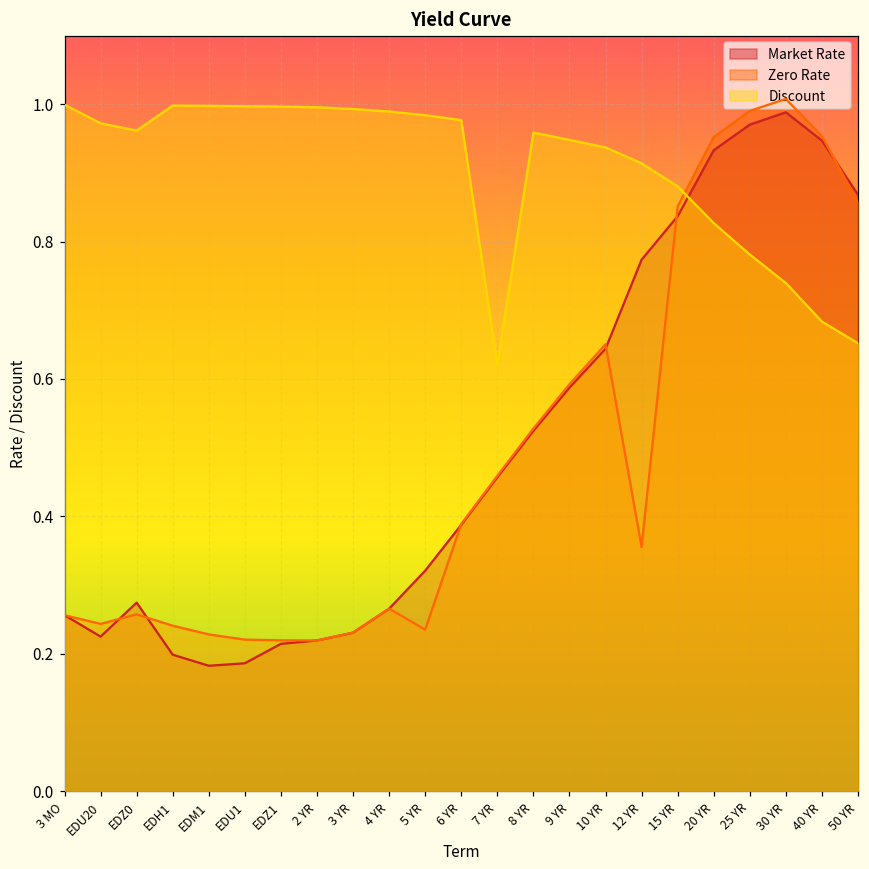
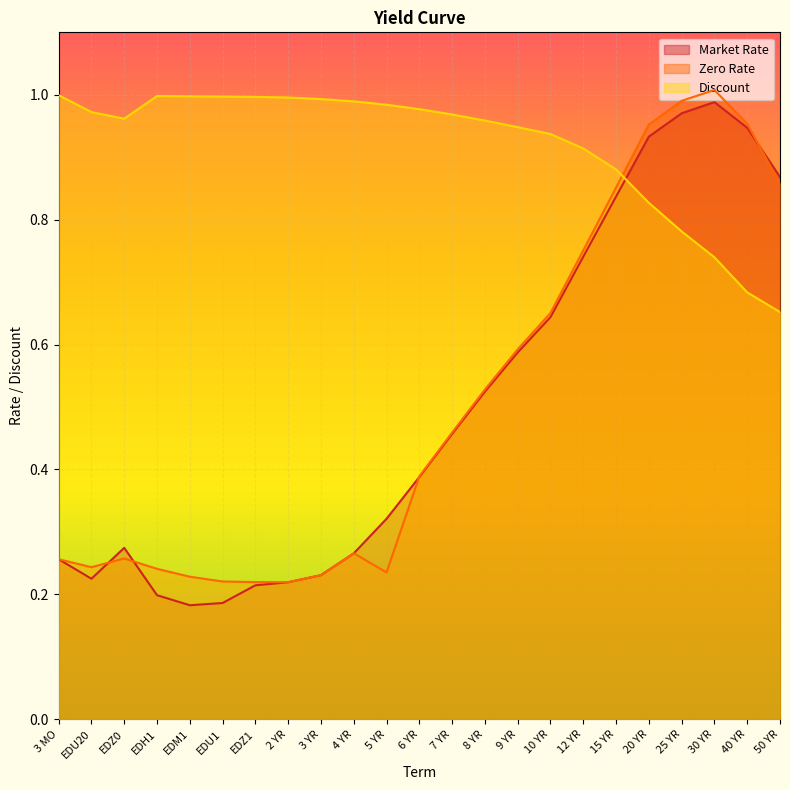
Discount, 7 YR: 0.62 -> 0.97
Market Rate, 12 YR: 0.77 -> 0.74
Zero Rate, 12 YR: 0.36 -> 0.75
